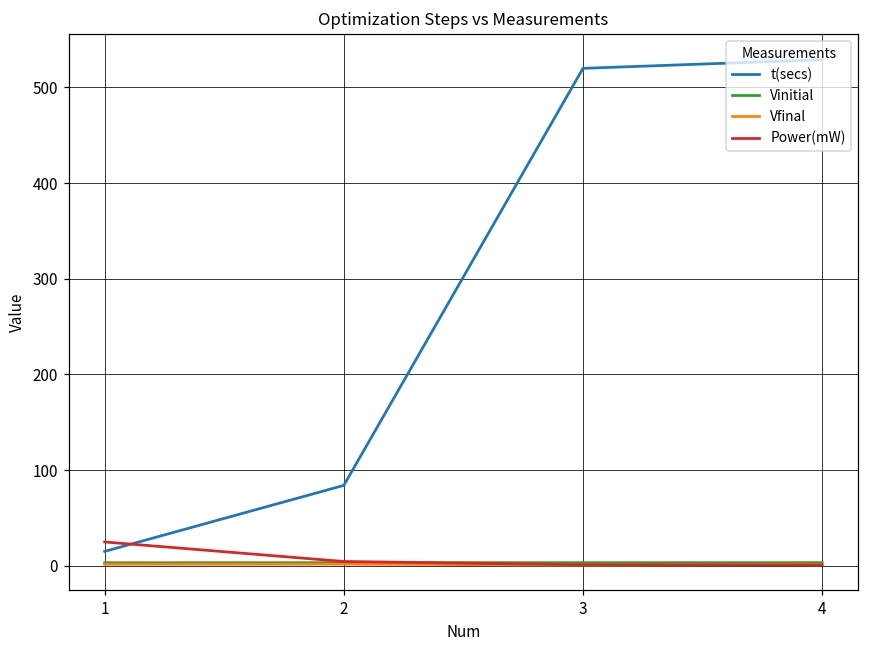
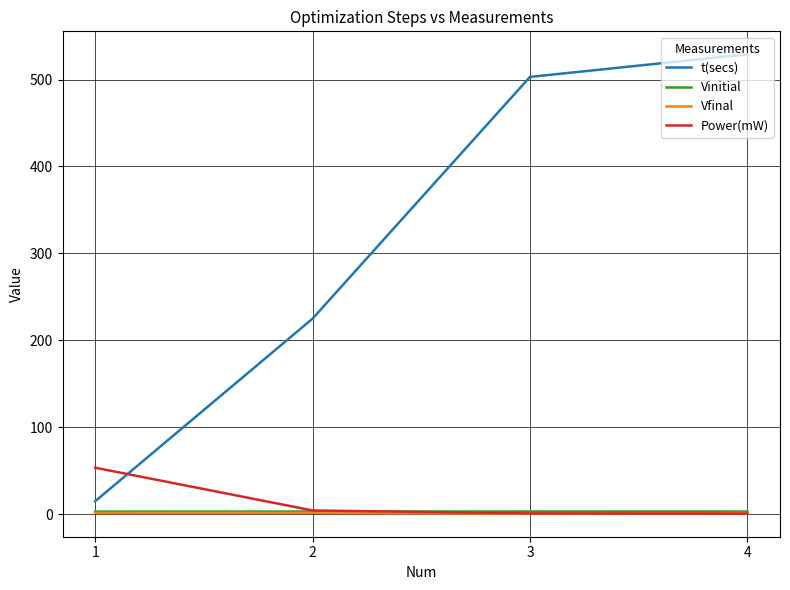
Power(mW), 1: 20 -> 50
t(secs), 2: 80 -> 230
t(secs), 3: 520 -> 500
